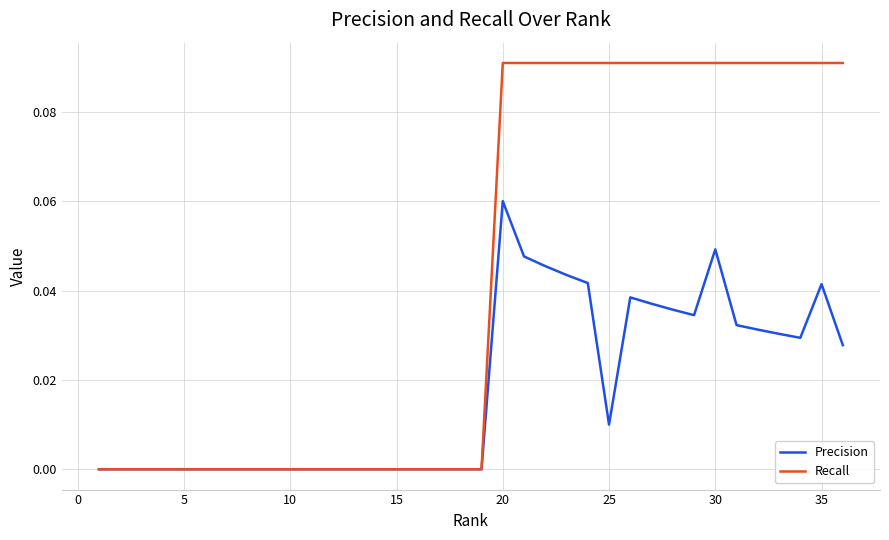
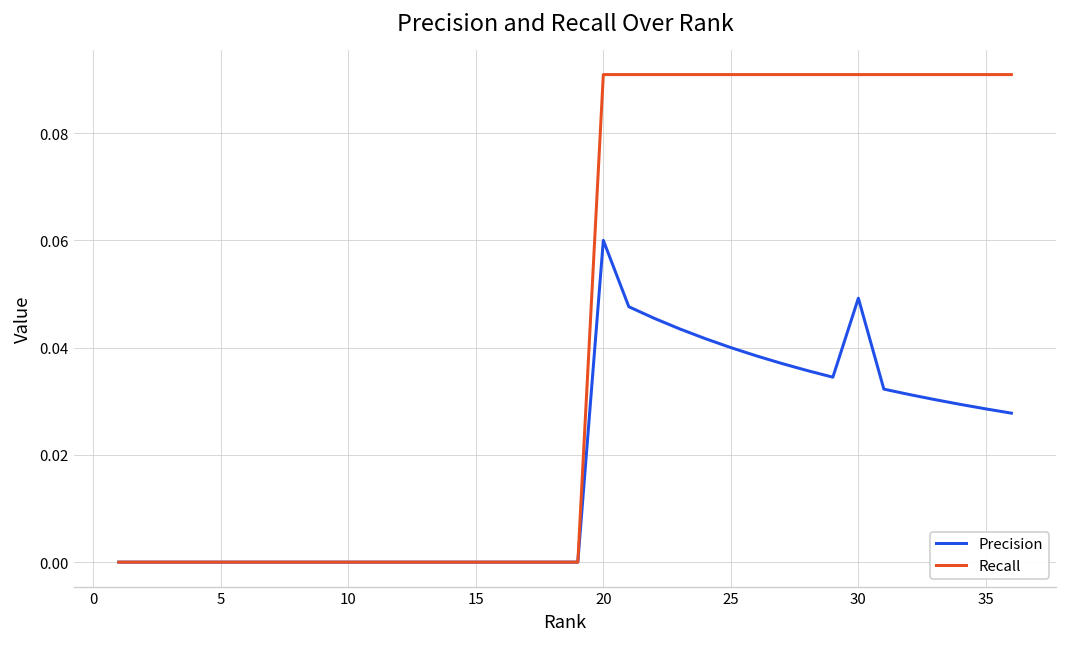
Precision, 25: 0.01 -> 0.04
Precision, 35: 0.041 -> 0.029
